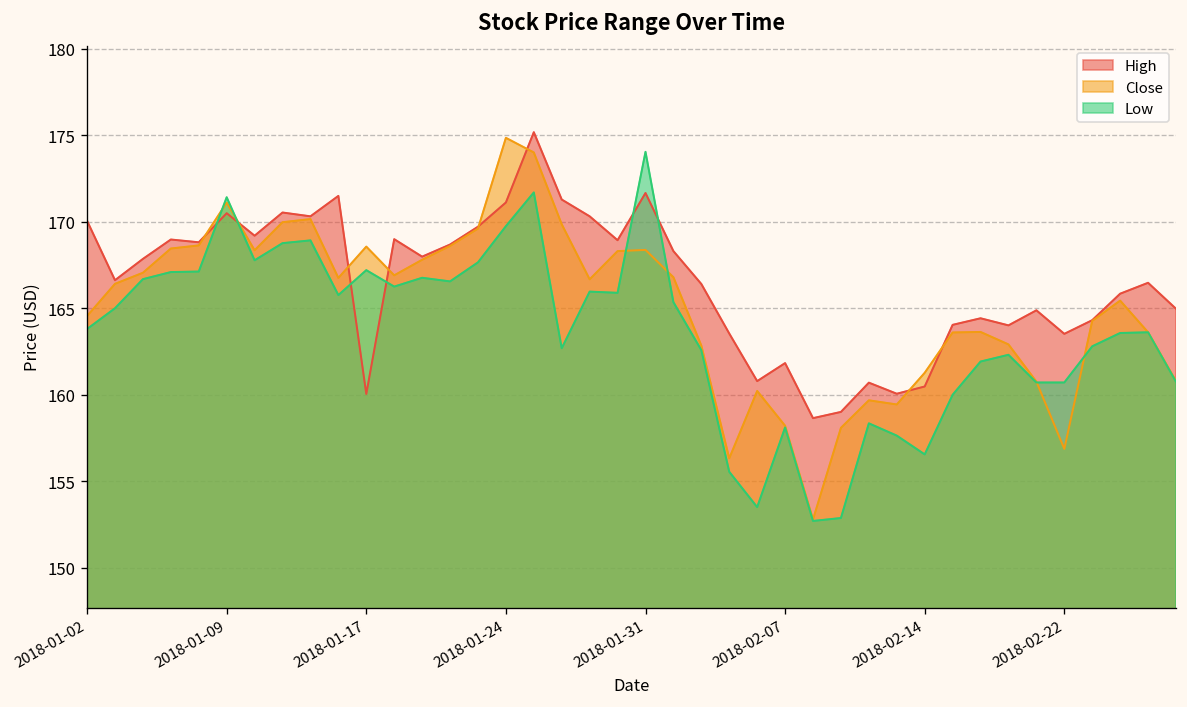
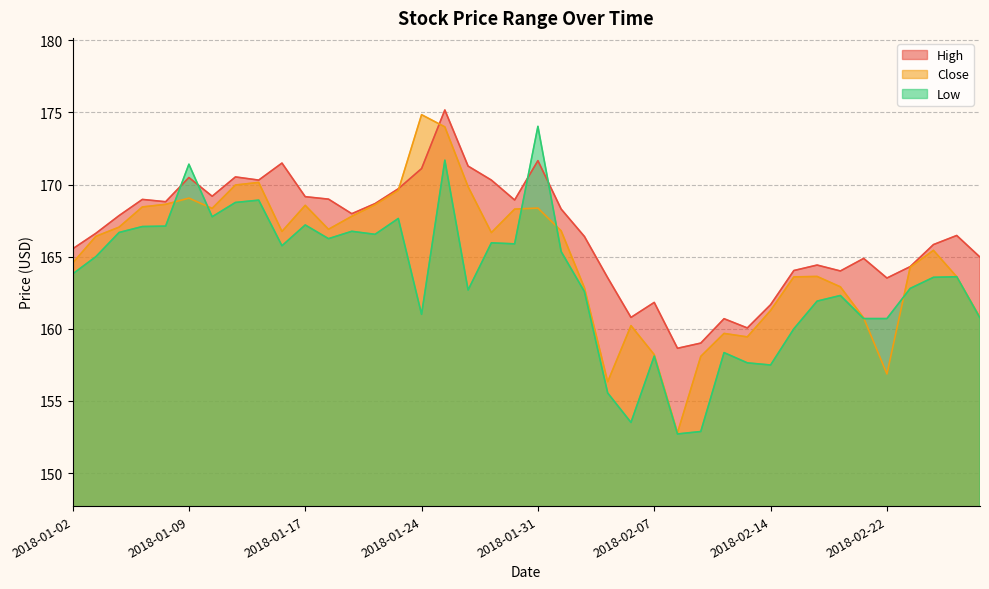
High, 2018-01-02: 170.1 -> 165.5
Close, 2018-01-09: 171.1 -> 169.1
High, 2018-01-17: 160.0 -> 169.2
Low, 2018-01-24: 169.7 -> 161.0
High, 2018-02-14: 160.5 -> 161.7
Low, 2018-02-14: 156.6 -> 157.5
